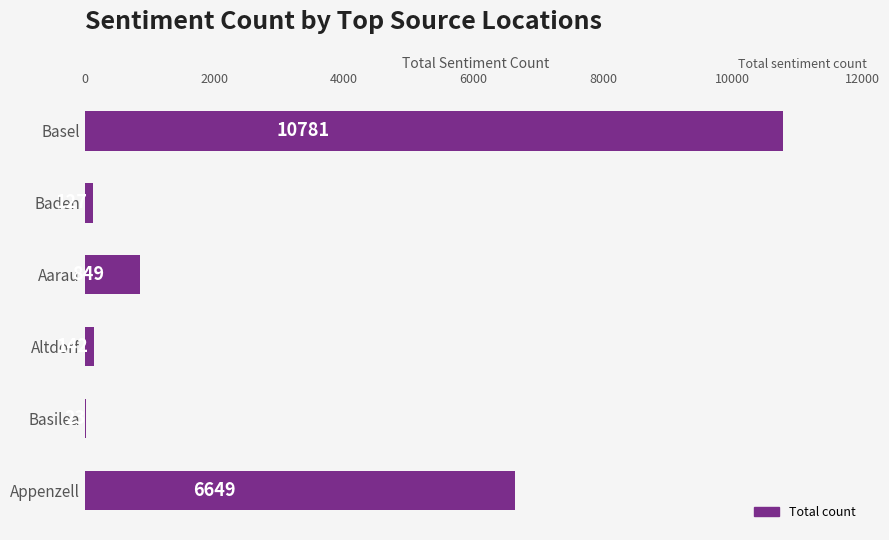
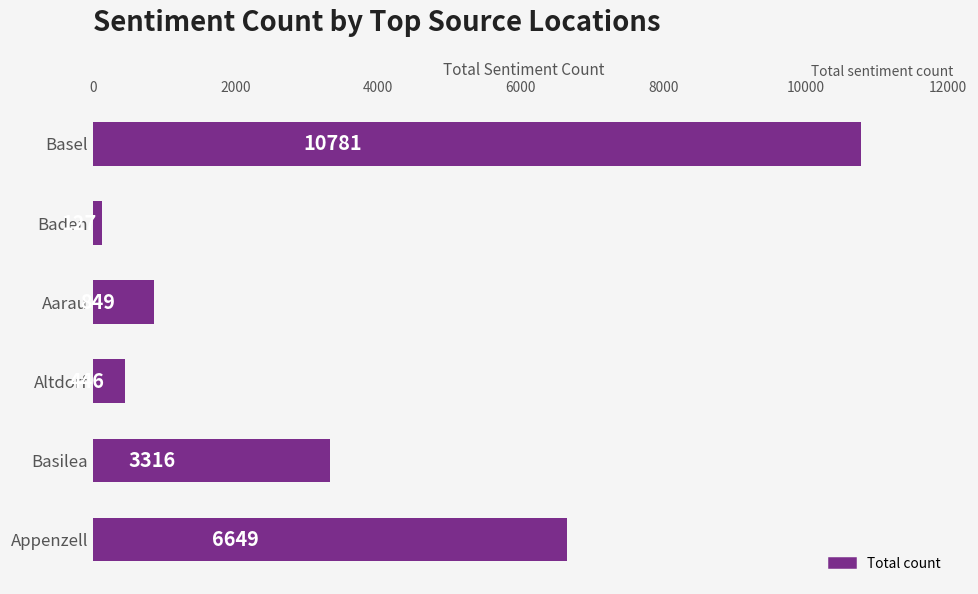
Altdorf: 100 -> 400
Basilea: 0 -> 3300
